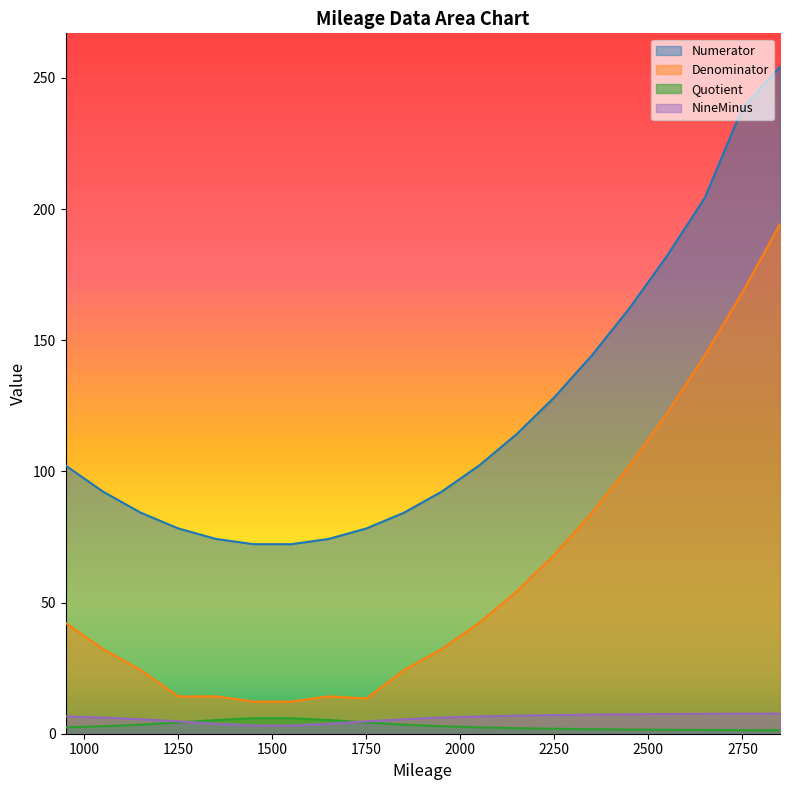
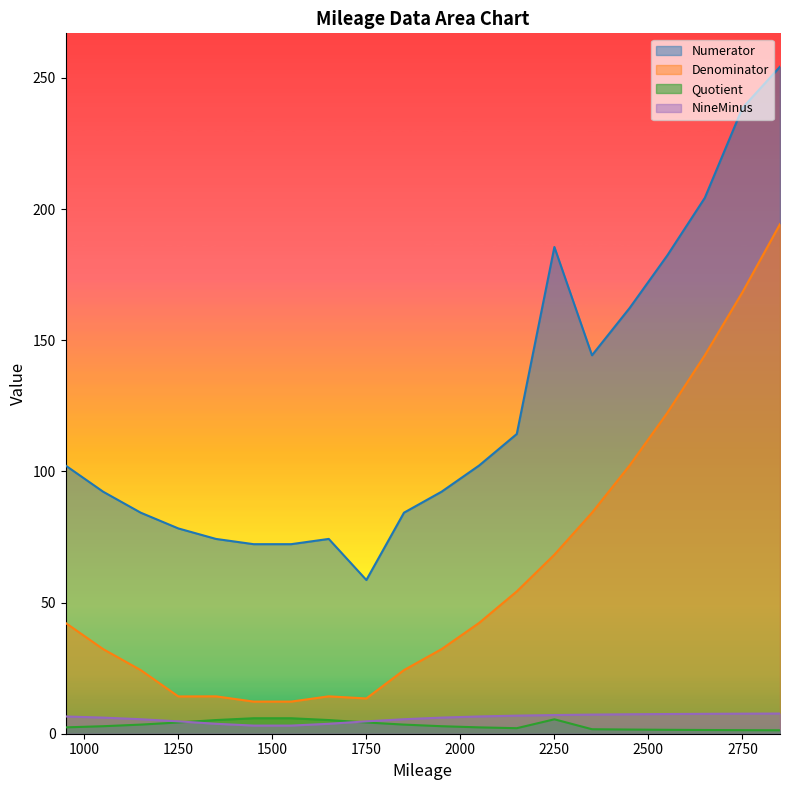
Numerator, 1750: 78 -> 59
Numerator, 2250: 128 -> 186
Quotient, 2250: 2 -> 5
